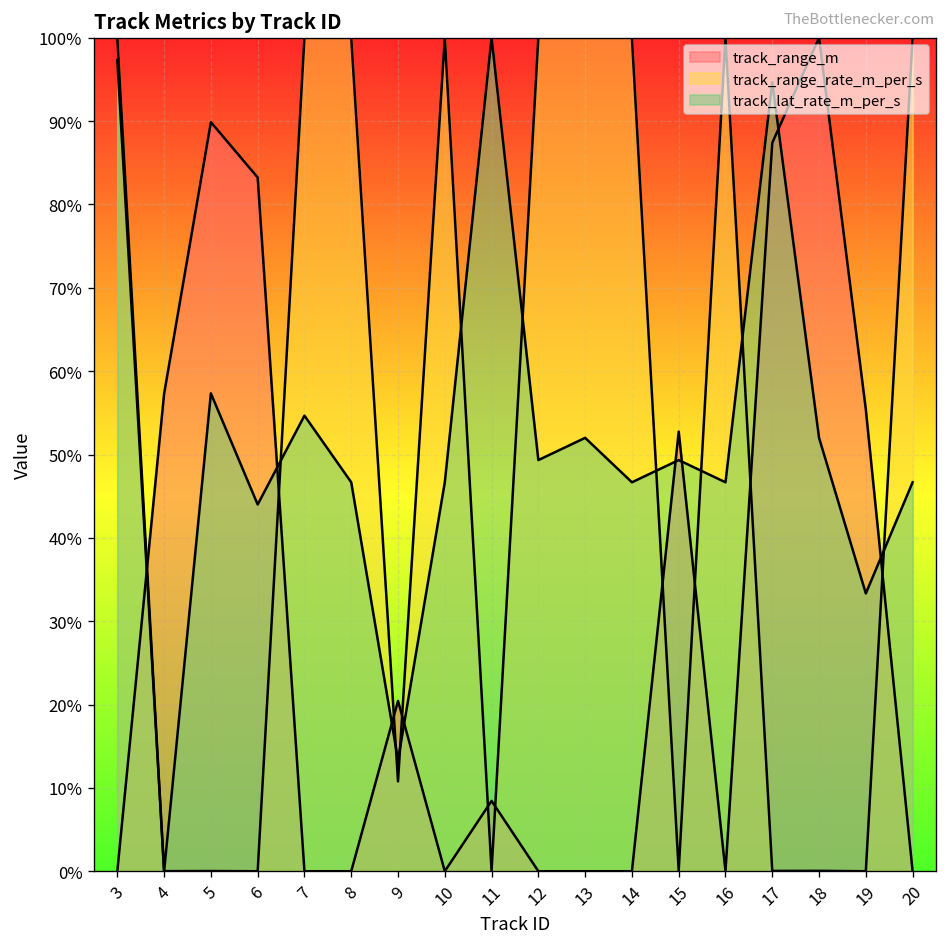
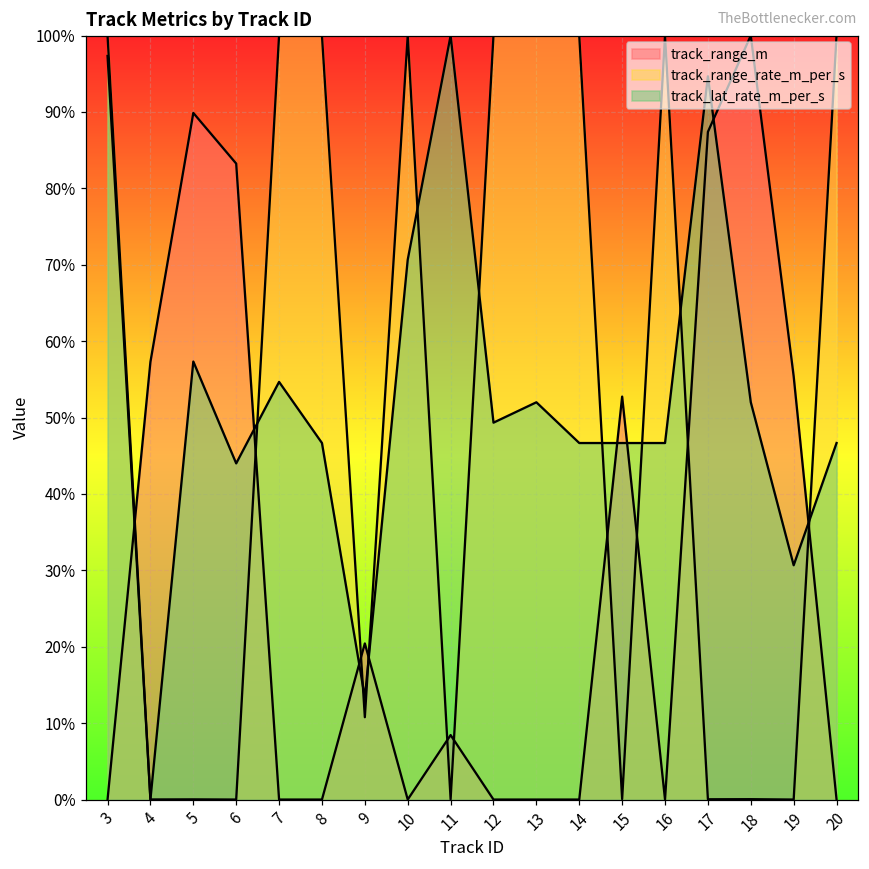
track_lat_rate_m_per_s, 10: 47% -> 71%
track_lat_rate_m_per_s, 15: 49% -> 47%
track_lat_rate_m_per_s, 19: 33% -> 31%
